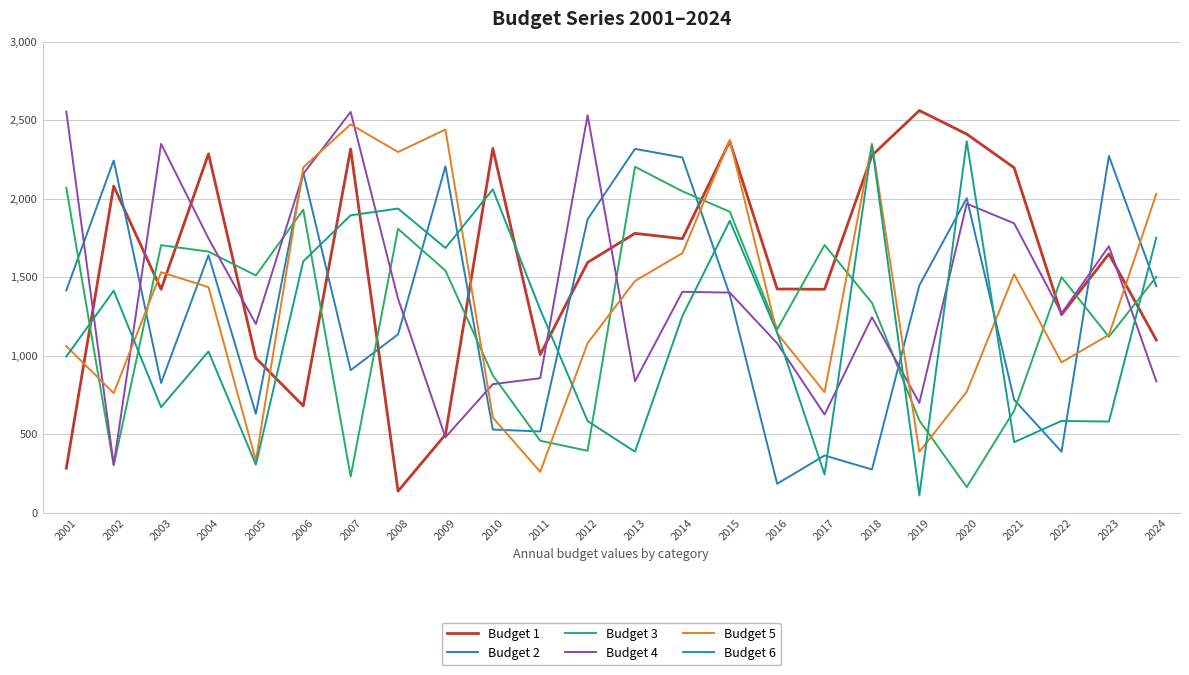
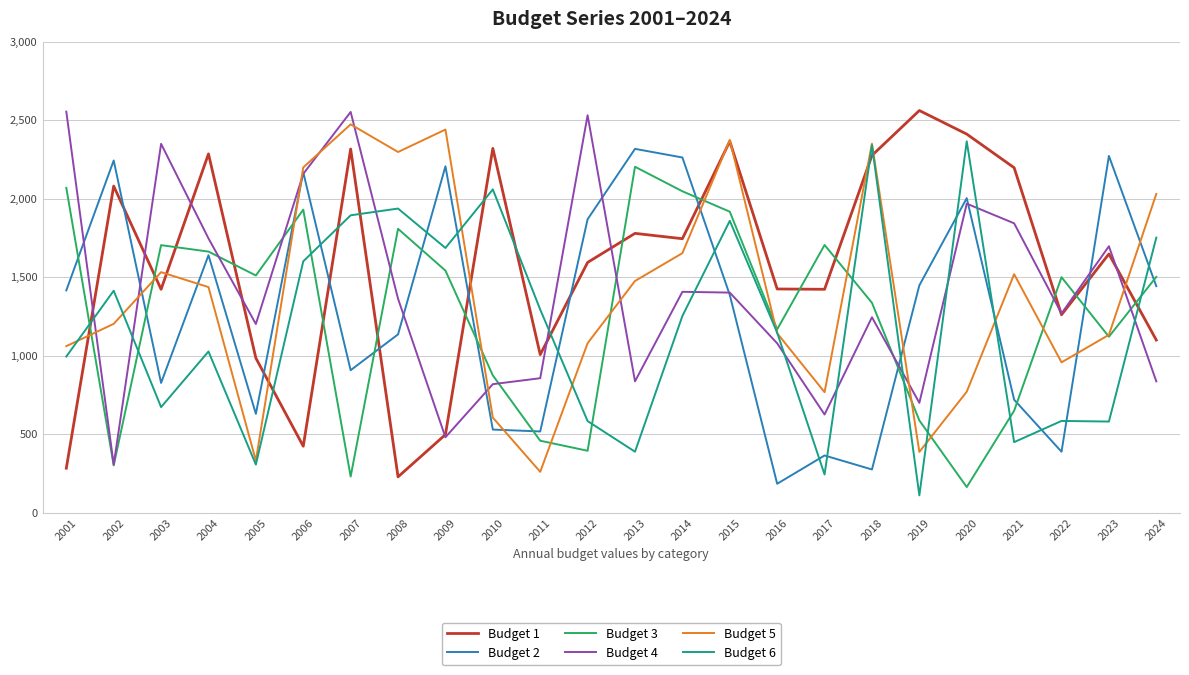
Budget 5, 2002: 760 -> 1,200
Budget 1, 2006: 680 -> 420
Budget 1, 2008: 140 -> 230
